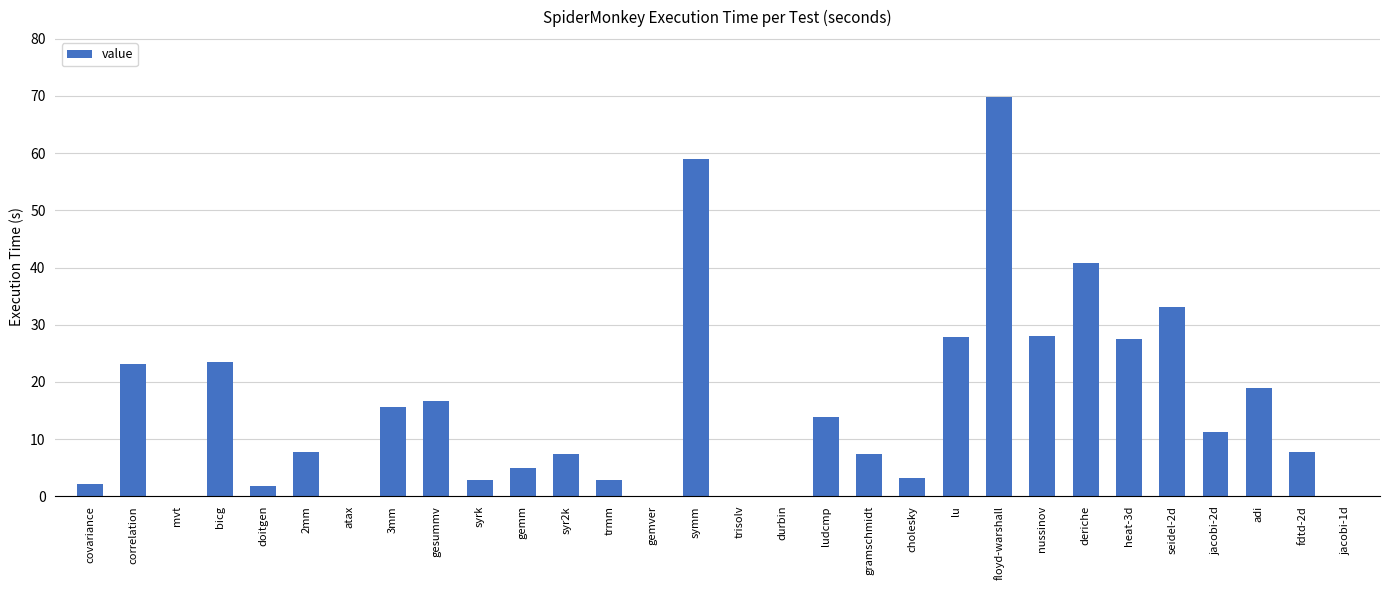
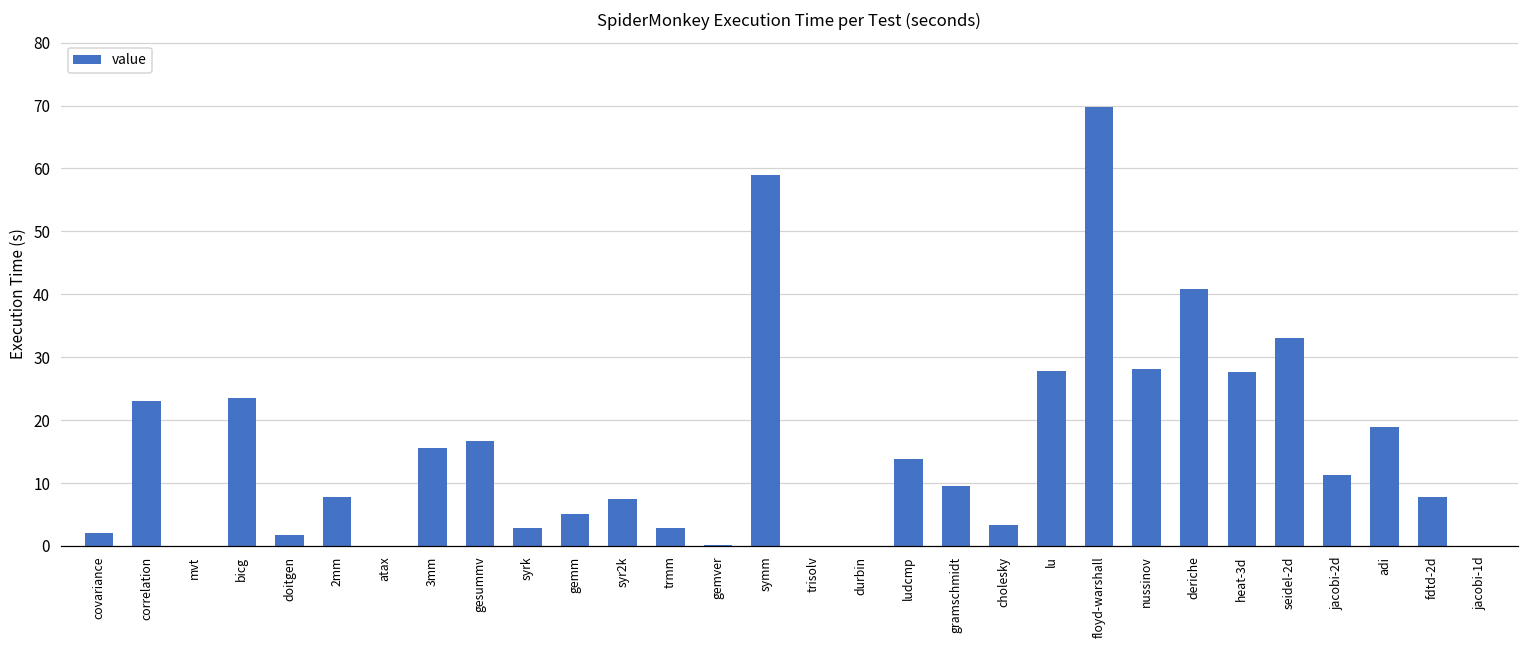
gramschmidt: 7 -> 10
